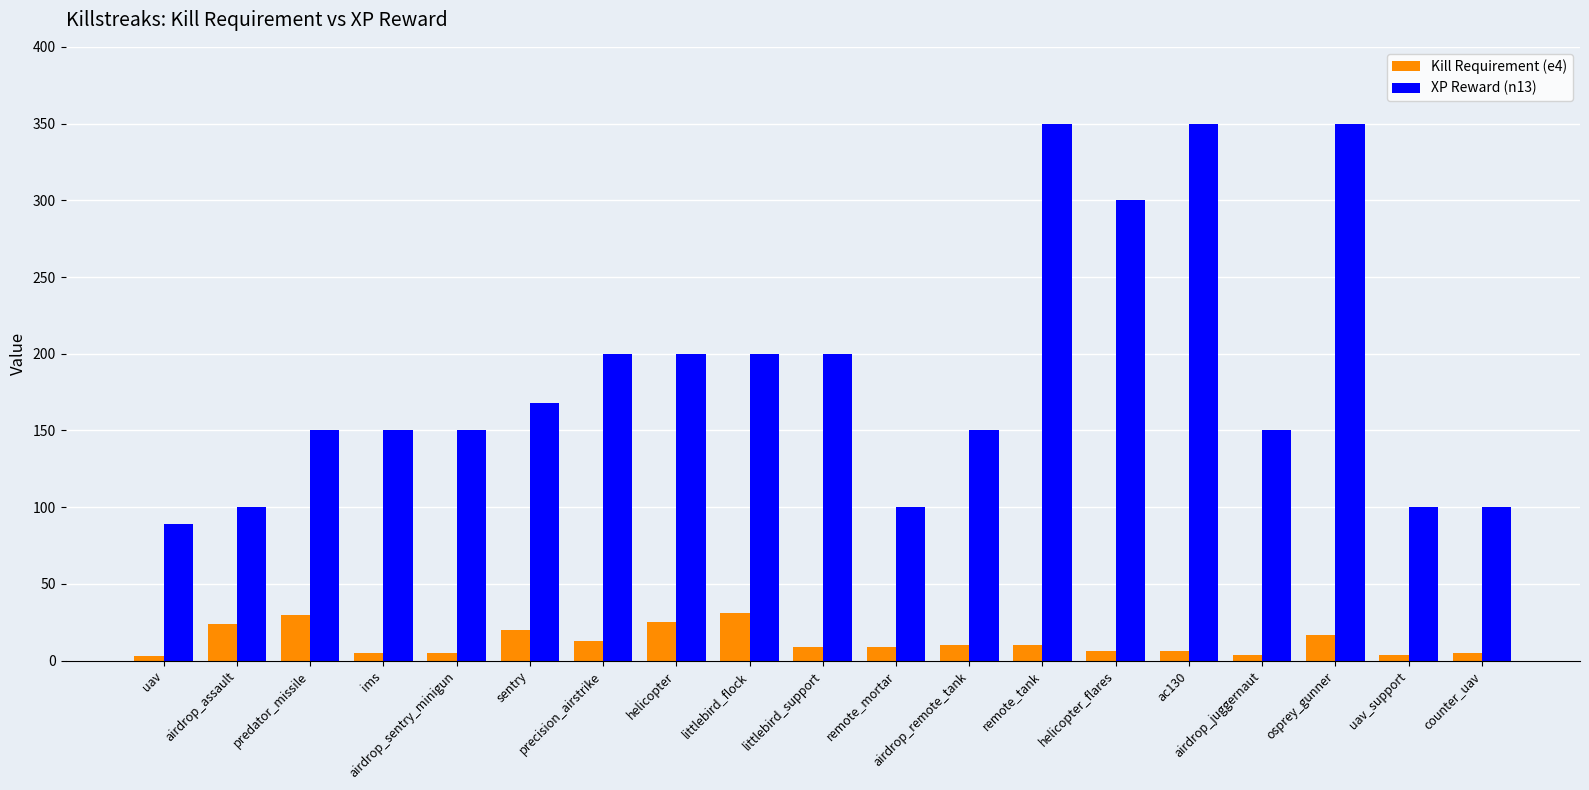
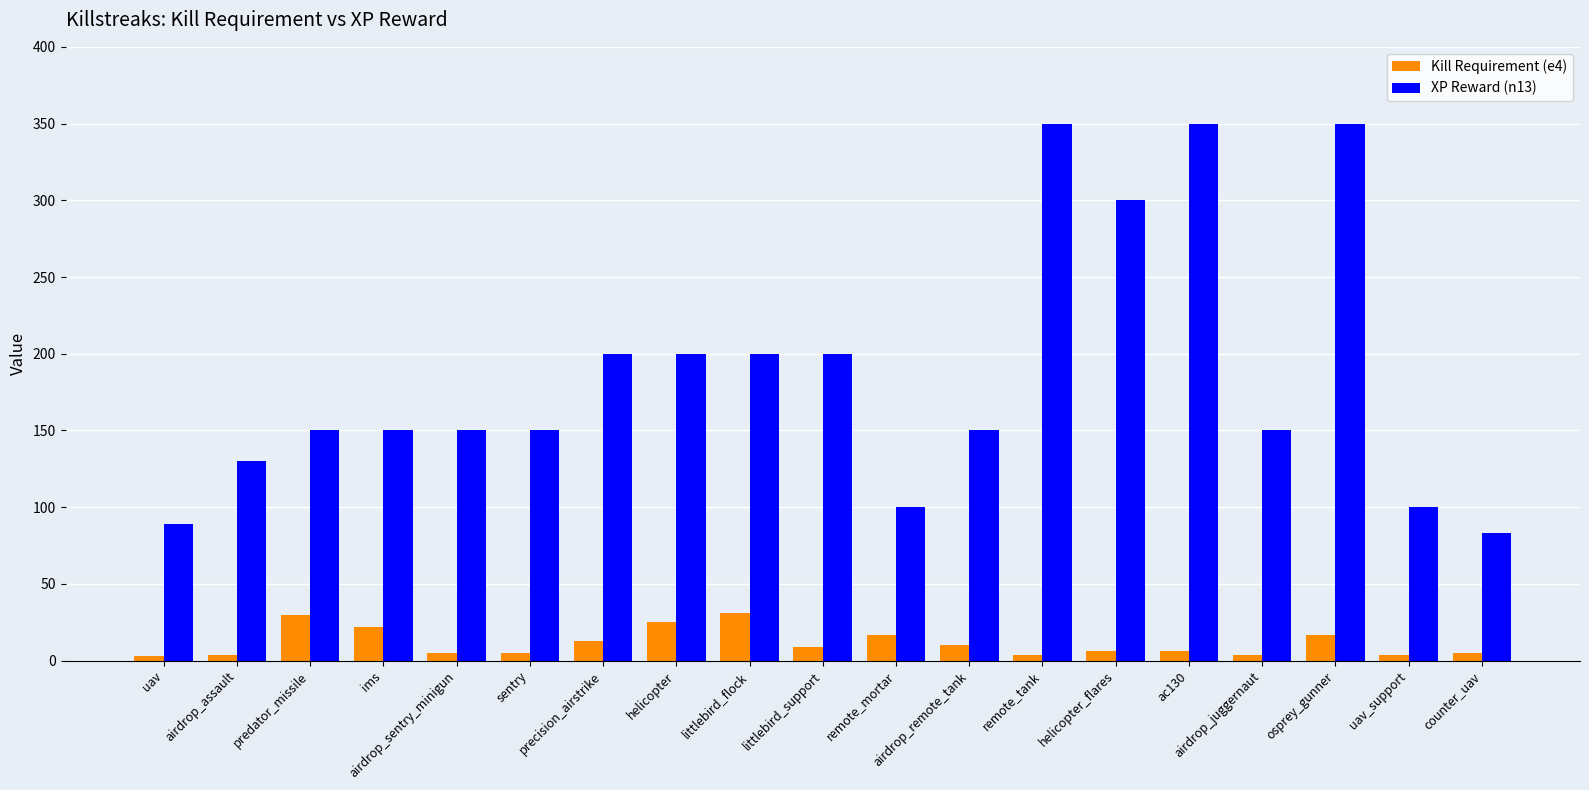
Kill Requirement (e4), airdrop_assault: 24 -> 4
XP Reward (n13), airdrop_assault: 100 -> 130
Kill Requirement (e4), ims: 5 -> 22
Kill Requirement (e4), sentry: 20 -> 5
XP Reward (n13), sentry: 168 -> 150
Kill Requirement (e4), remote_mortar: 9 -> 17
Kill Requirement (e4), remote_tank: 10 -> 4
XP Reward (n13), counter_uav: 100 -> 83
